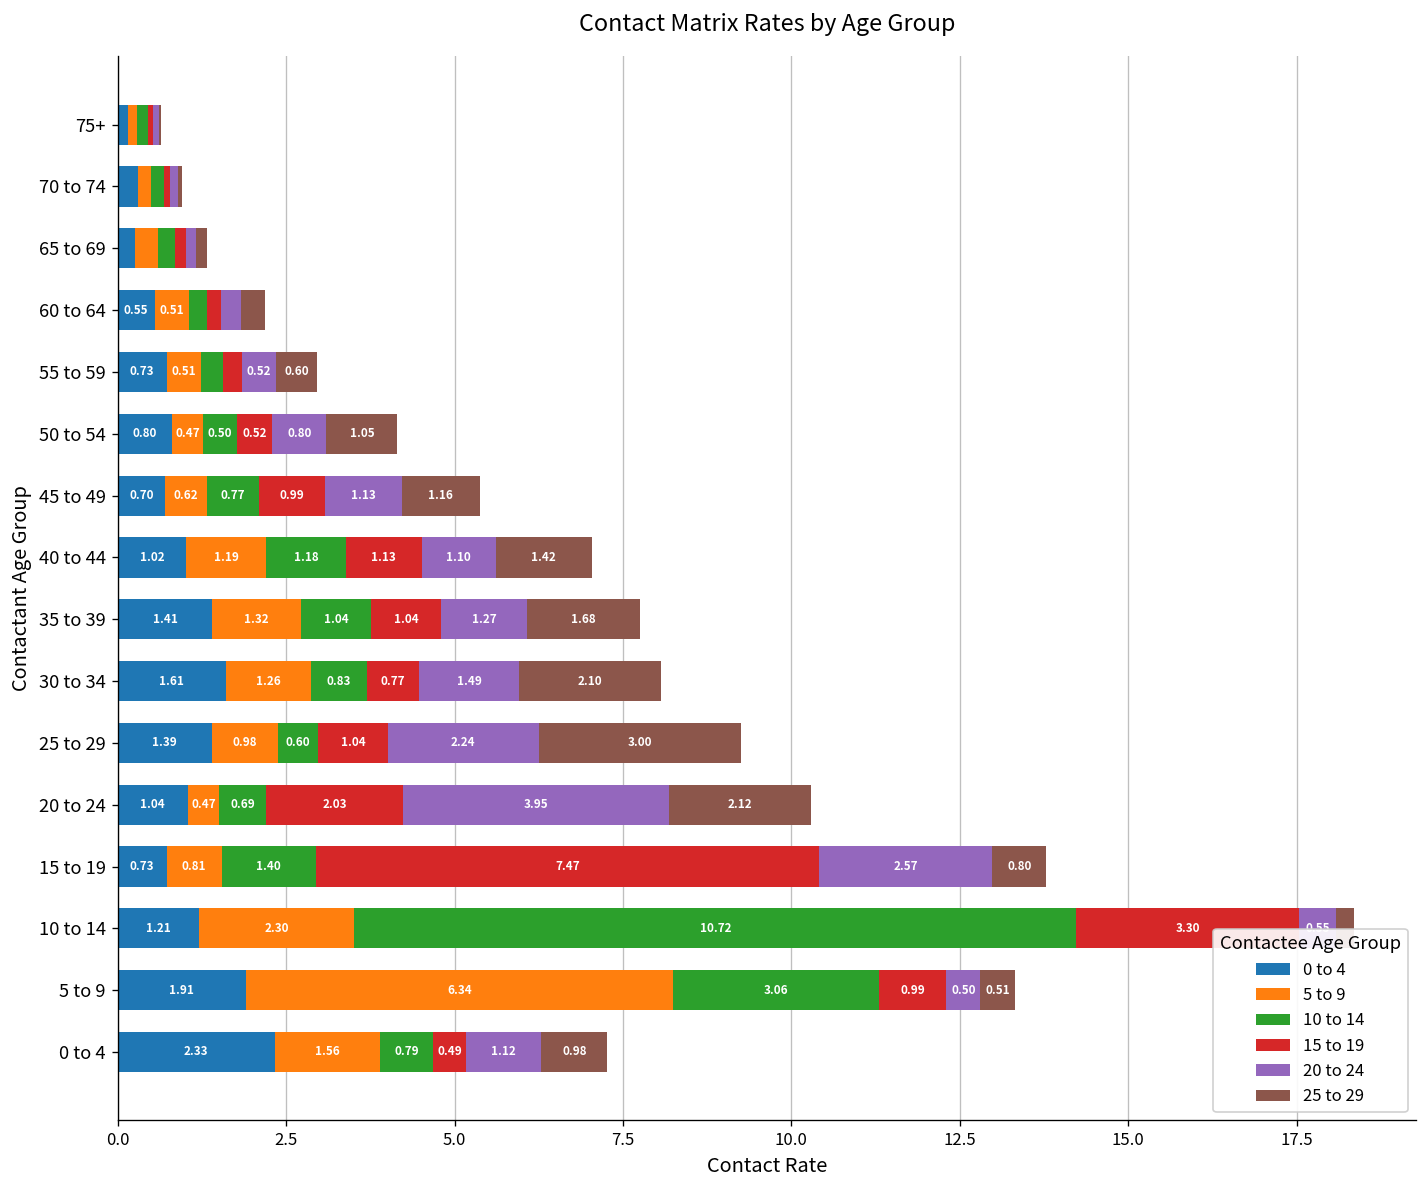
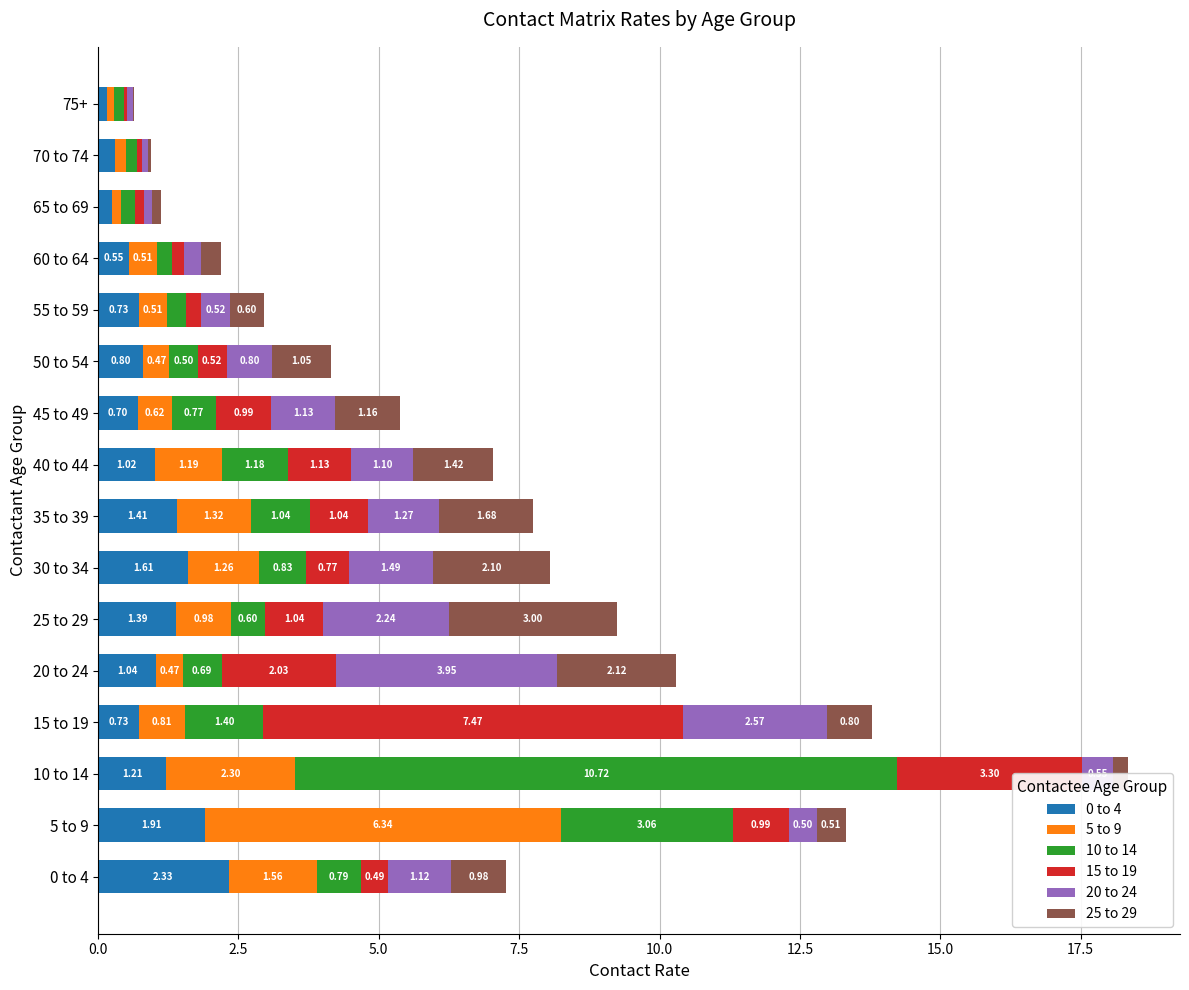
5 to 9, 65 to 69: 0.3 -> 0.2
